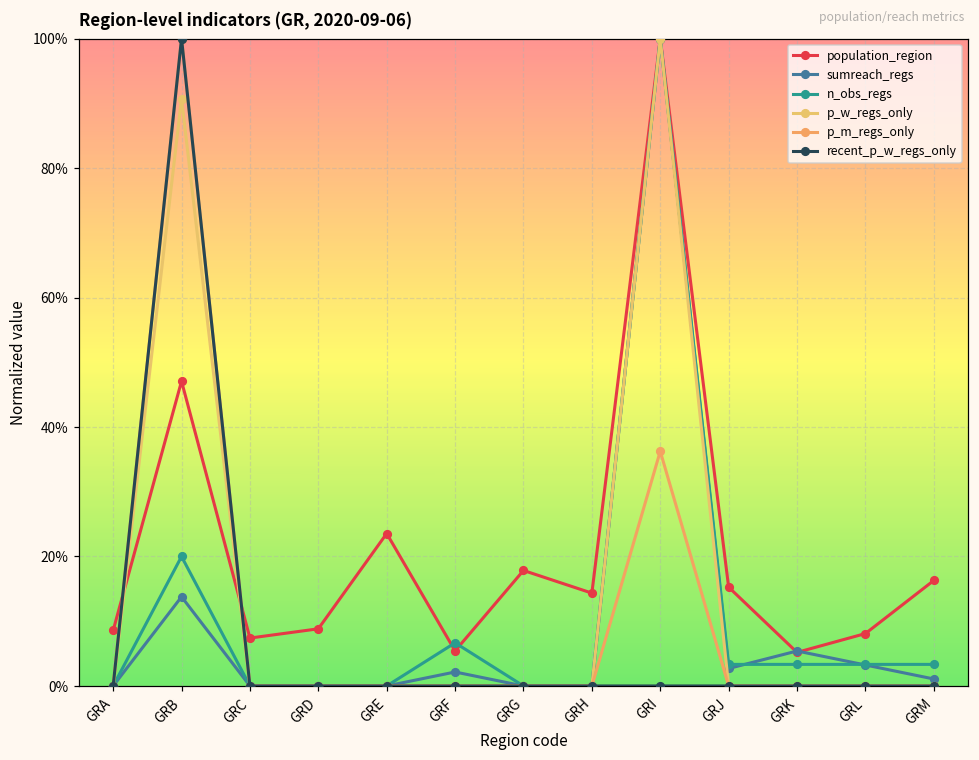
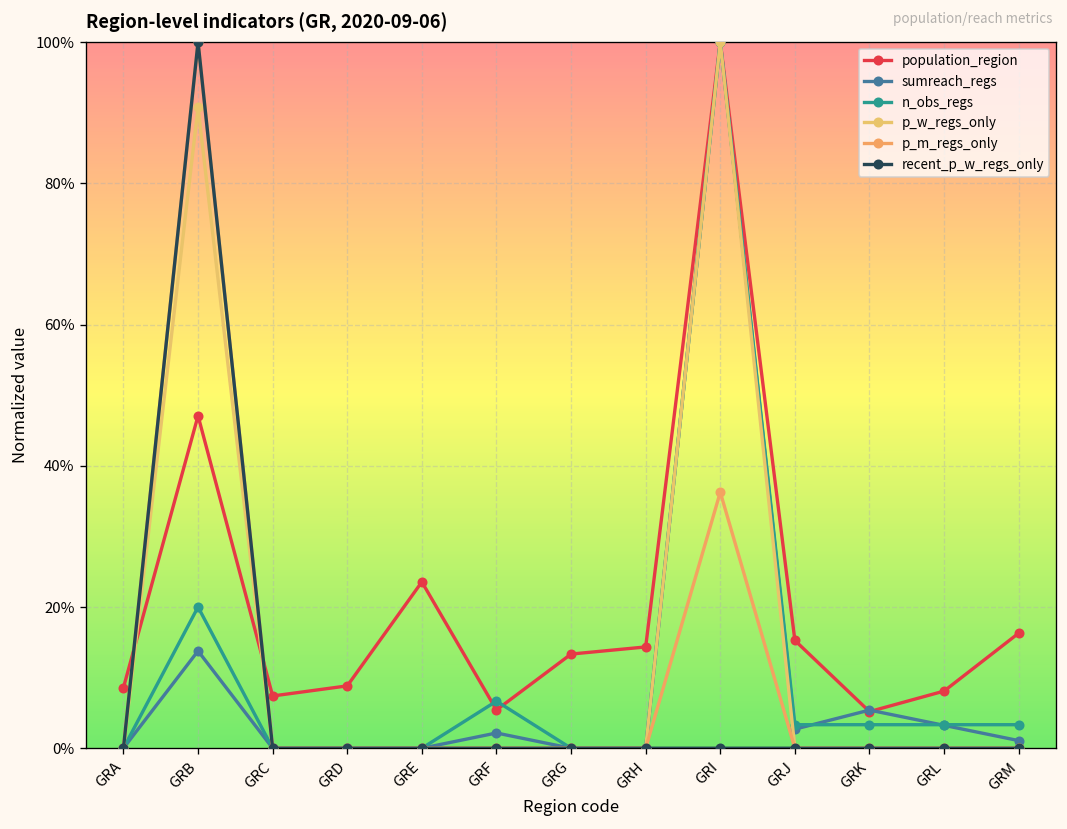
population_region, GRG: 18% -> 13%
